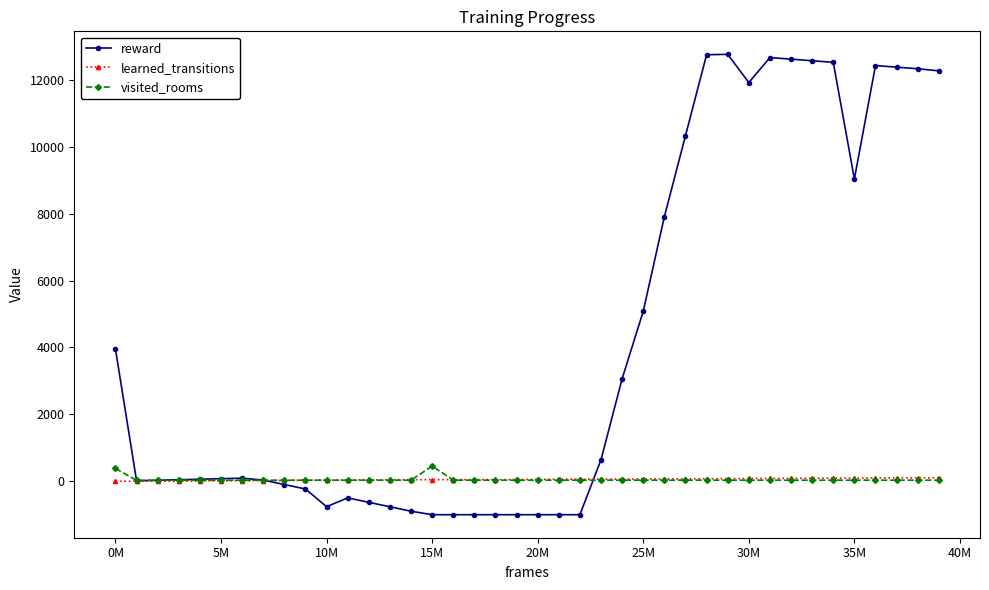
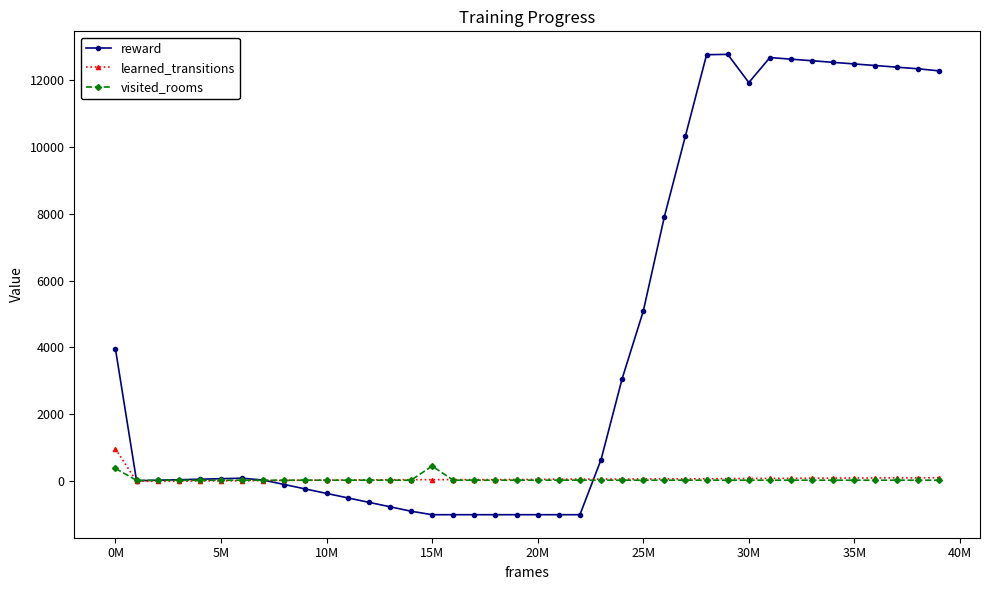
learned_transitions, 0M: 0 -> 1000
reward, 10M: -800 -> -400
reward, 35M: 9000 -> 12500
